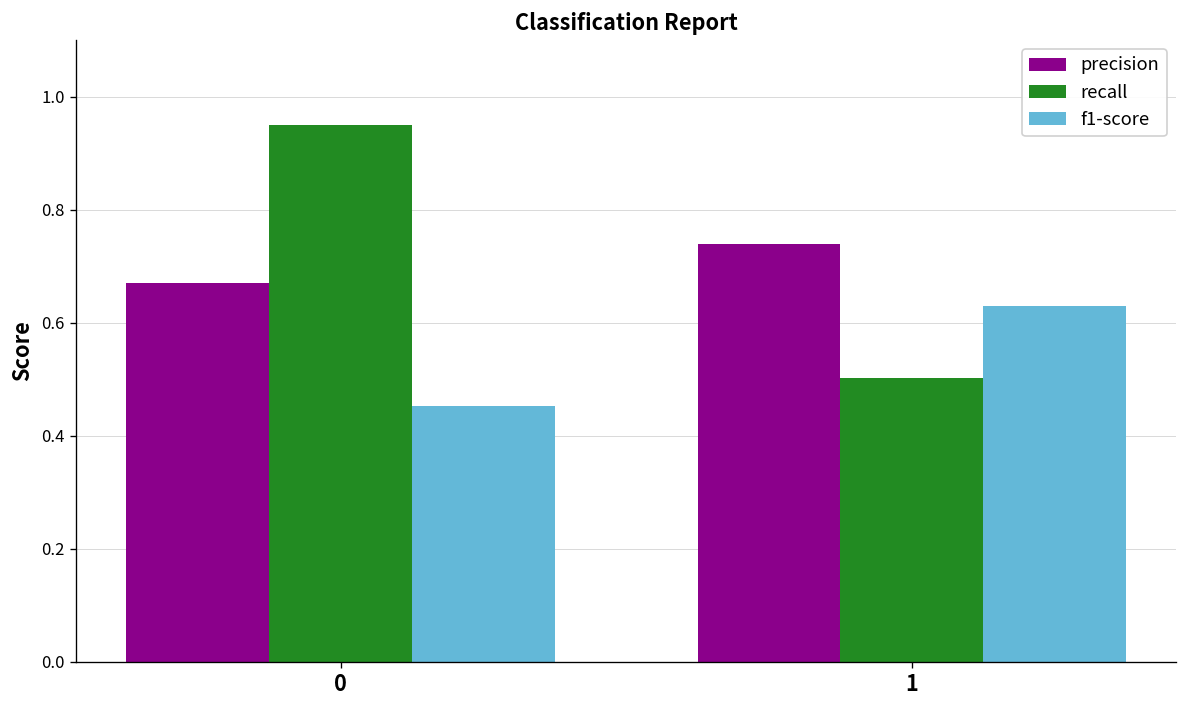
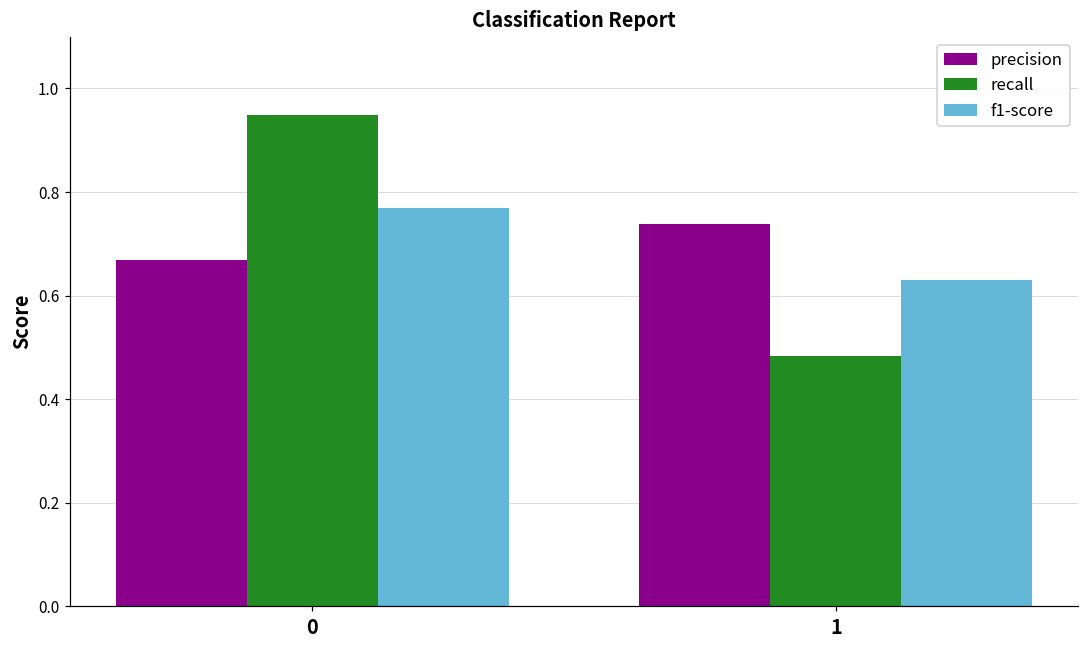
f1-score, 0: 0.45 -> 0.77
recall, 1: 0.50 -> 0.48
